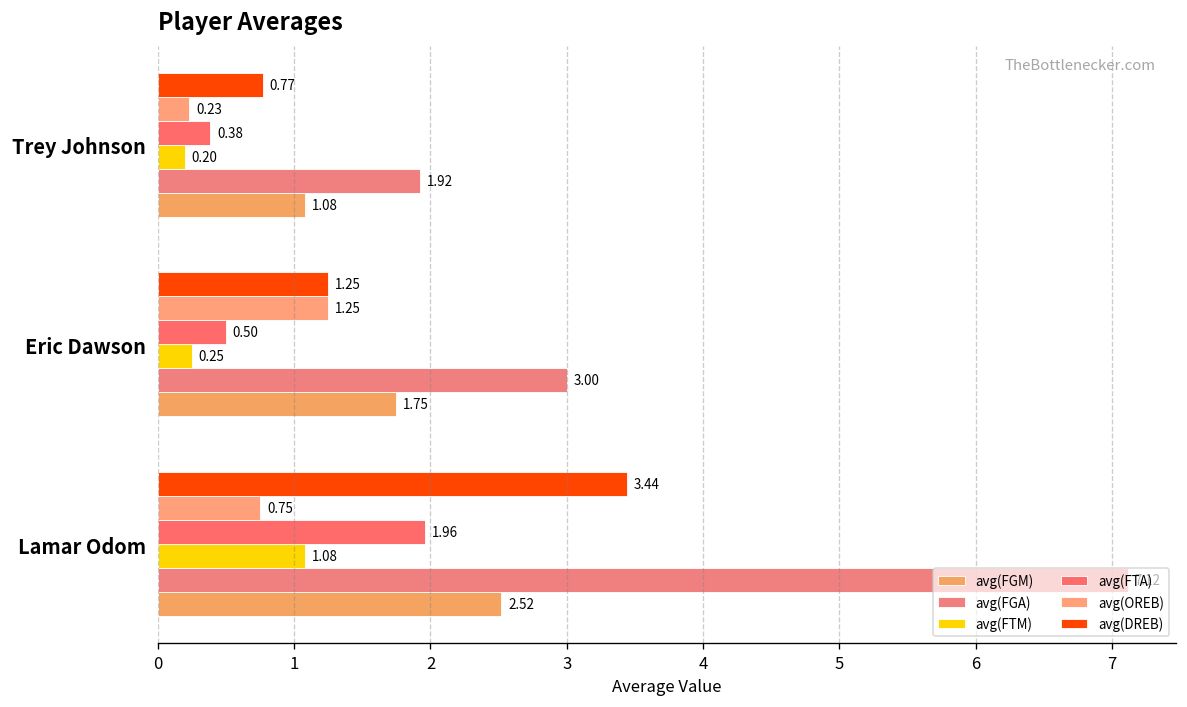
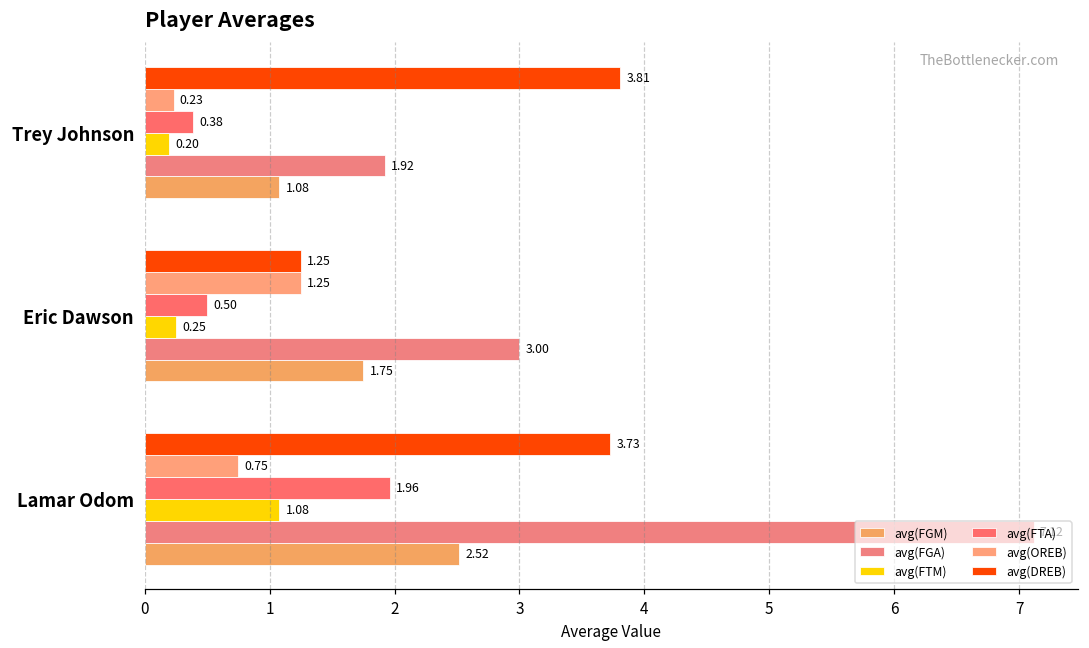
avg(DREB), Trey Johnson: 0.77 -> 3.81
avg(DREB), Lamar Odom: 3.44 -> 3.73
